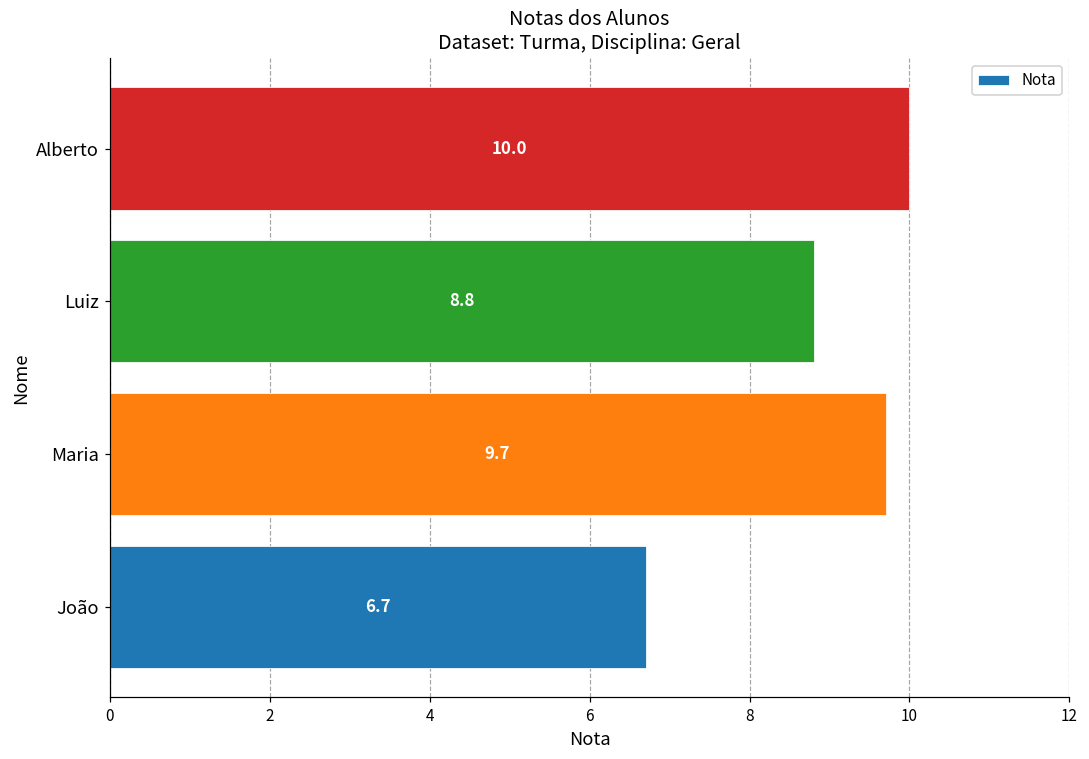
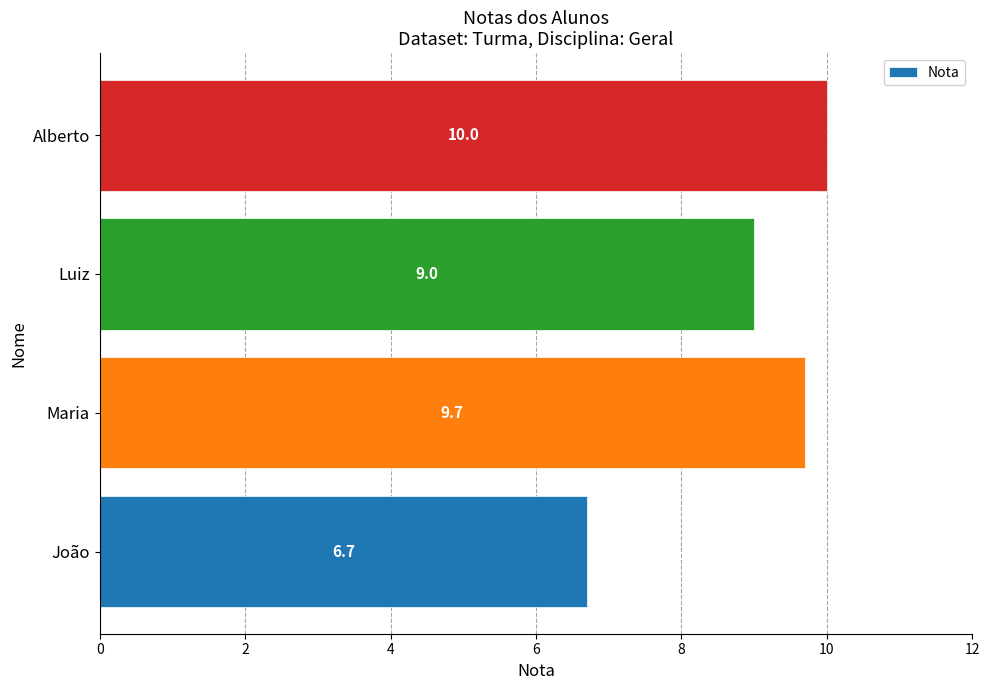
Luiz: 8.8 -> 9.0
